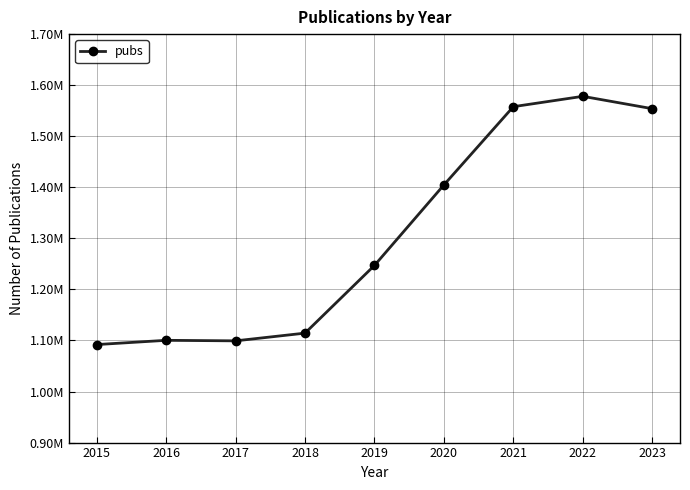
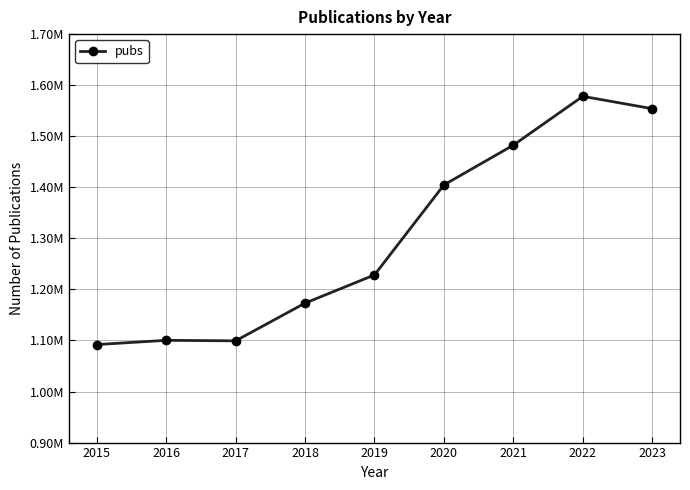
2018: 1110000 -> 1170000
2019: 1250000 -> 1230000
2021: 1560000 -> 1480000
